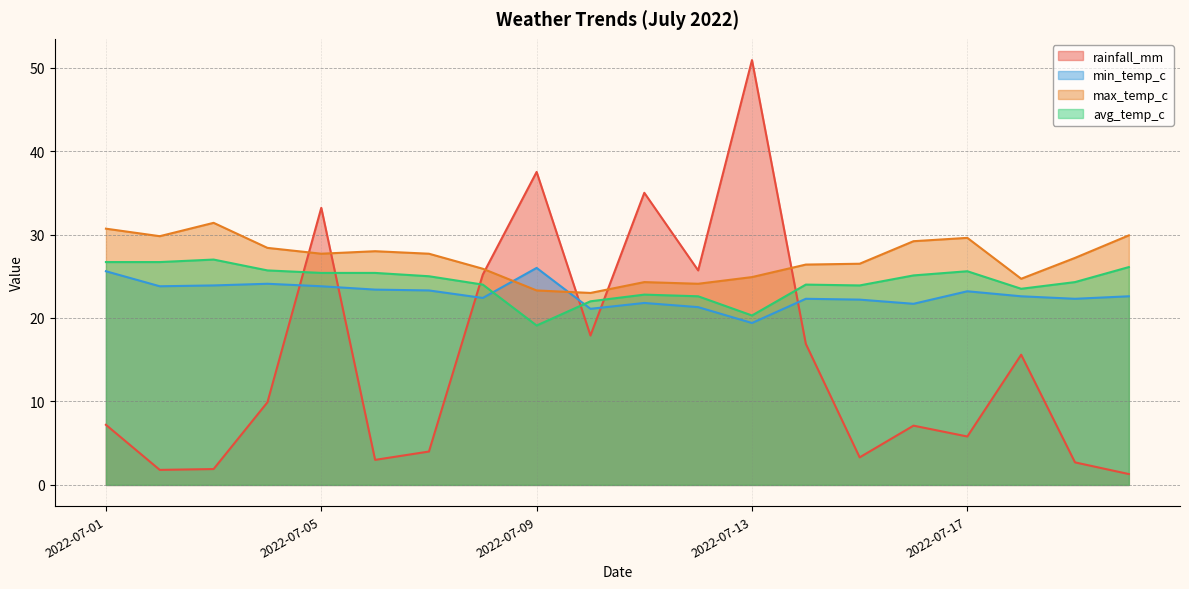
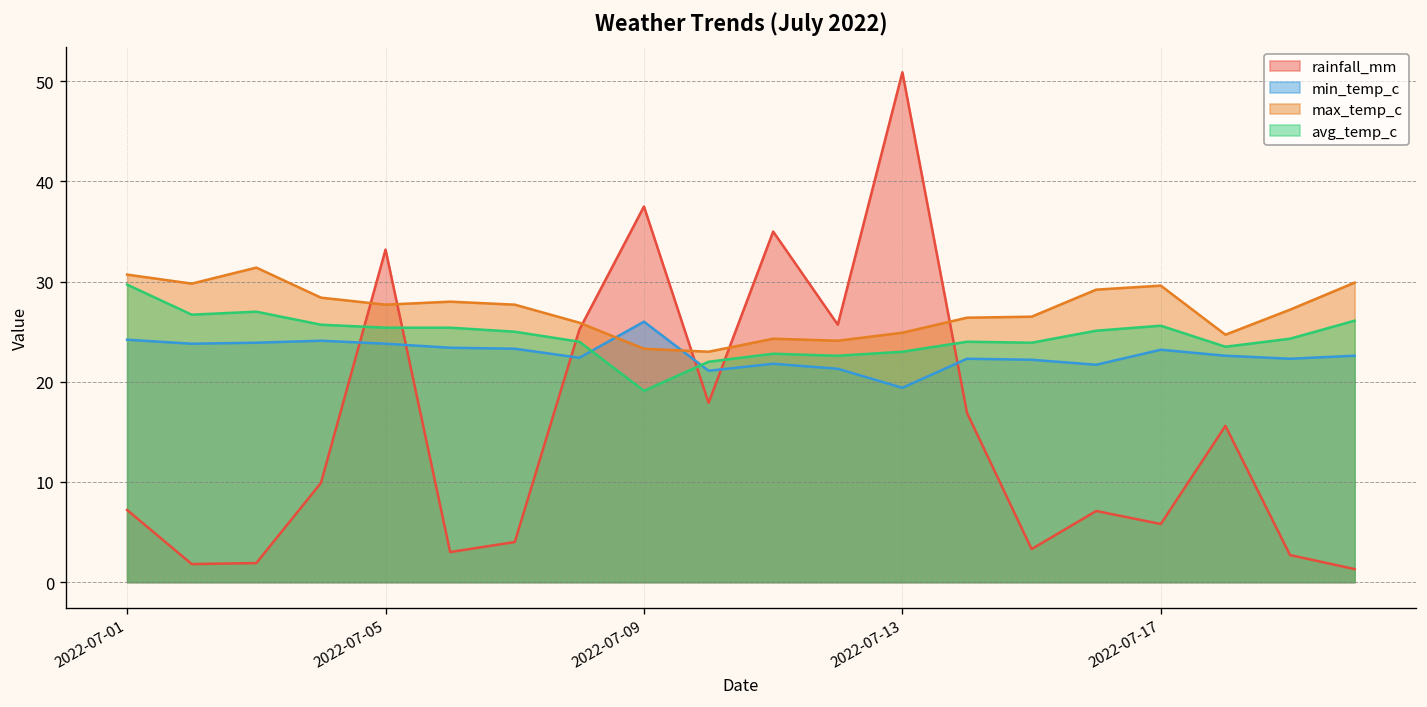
min_temp_c, 2022-07-01: 26 -> 24
avg_temp_c, 2022-07-01: 27 -> 30
avg_temp_c, 2022-07-13: 20 -> 23
